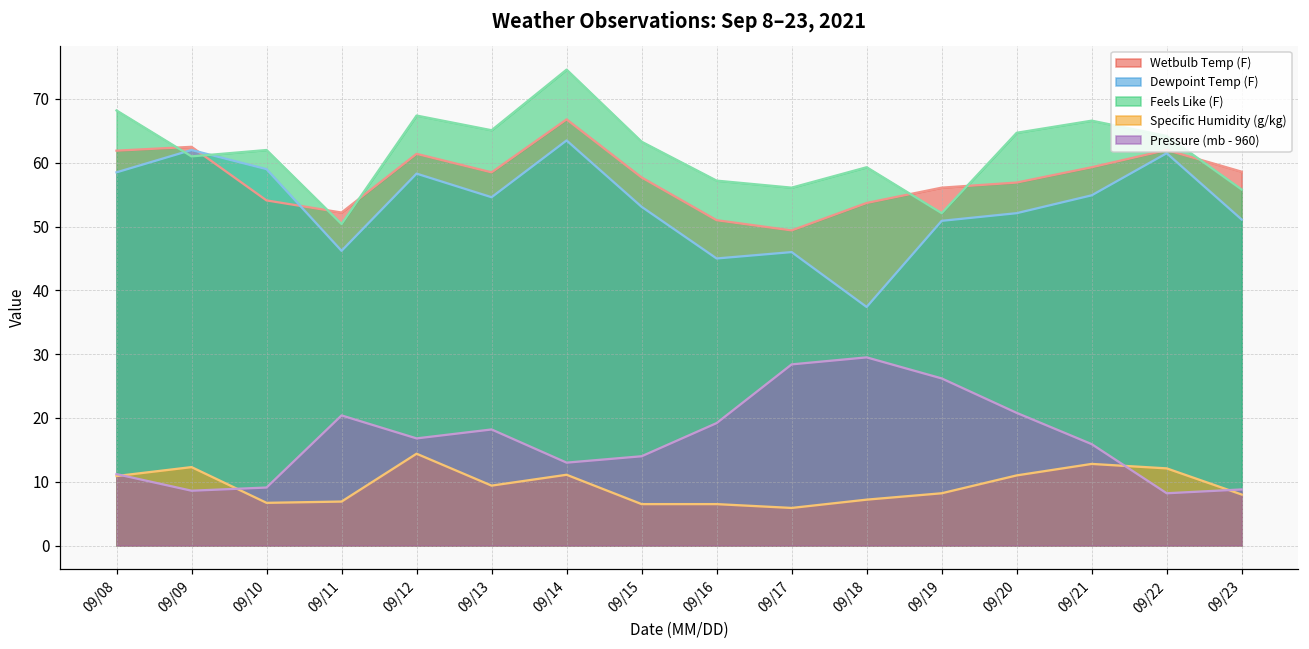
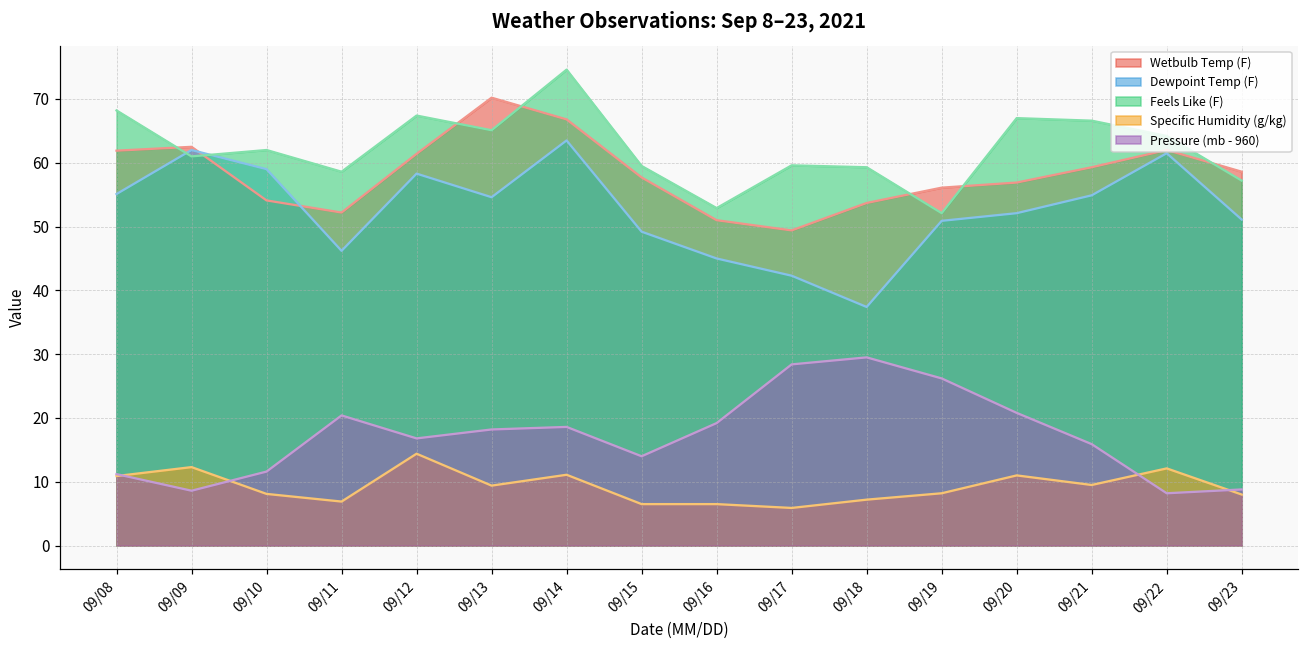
Dewpoint Temp (F), 09/08: 59 -> 55
Specific Humidity (g/kg), 09/10: 7 -> 8
Pressure (mb - 960), 09/10: 9 -> 12
Feels Like (F), 09/11: 50 -> 59
Wetbulb Temp (F), 09/13: 59 -> 70
Pressure (mb - 960), 09/14: 13 -> 19
Dewpoint Temp (F), 09/15: 53 -> 49
Feels Like (F), 09/15: 63 -> 60
Feels Like (F), 09/16: 57 -> 53
Dewpoint Temp (F), 09/17: 46 -> 42
Feels Like (F), 09/17: 56 -> 60
Feels Like (F), 09/20: 65 -> 67
Specific Humidity (g/kg), 09/21: 13 -> 10
Feels Like (F), 09/23: 56 -> 57
